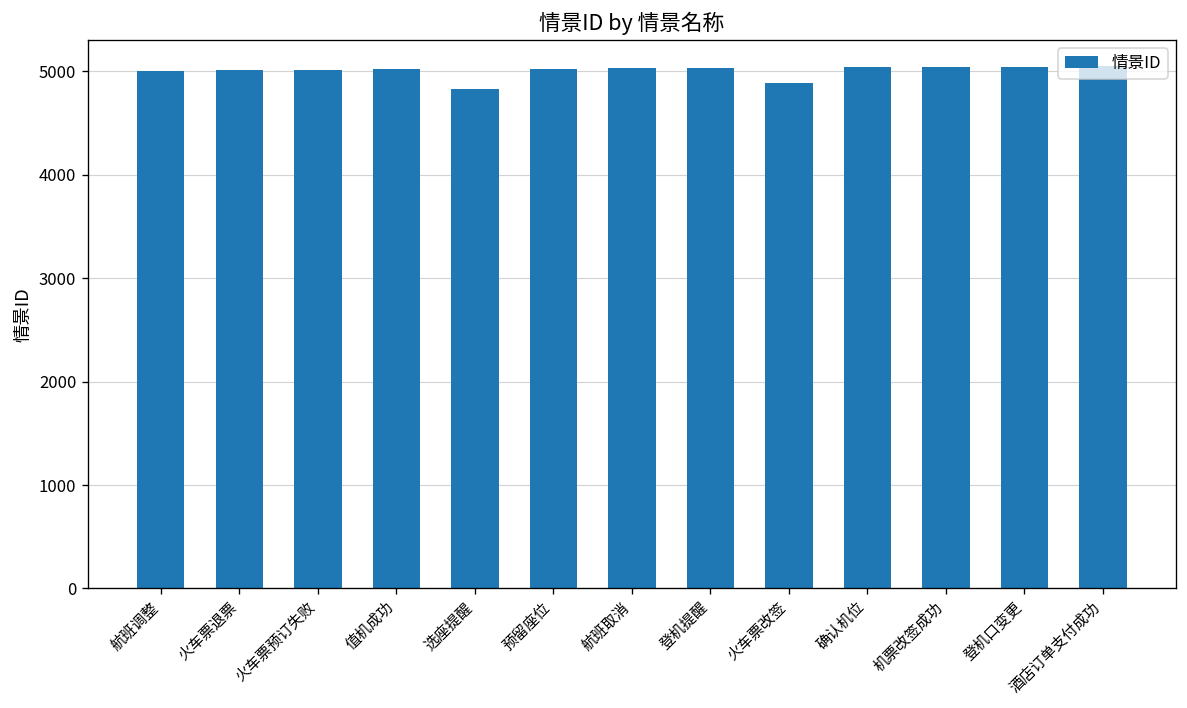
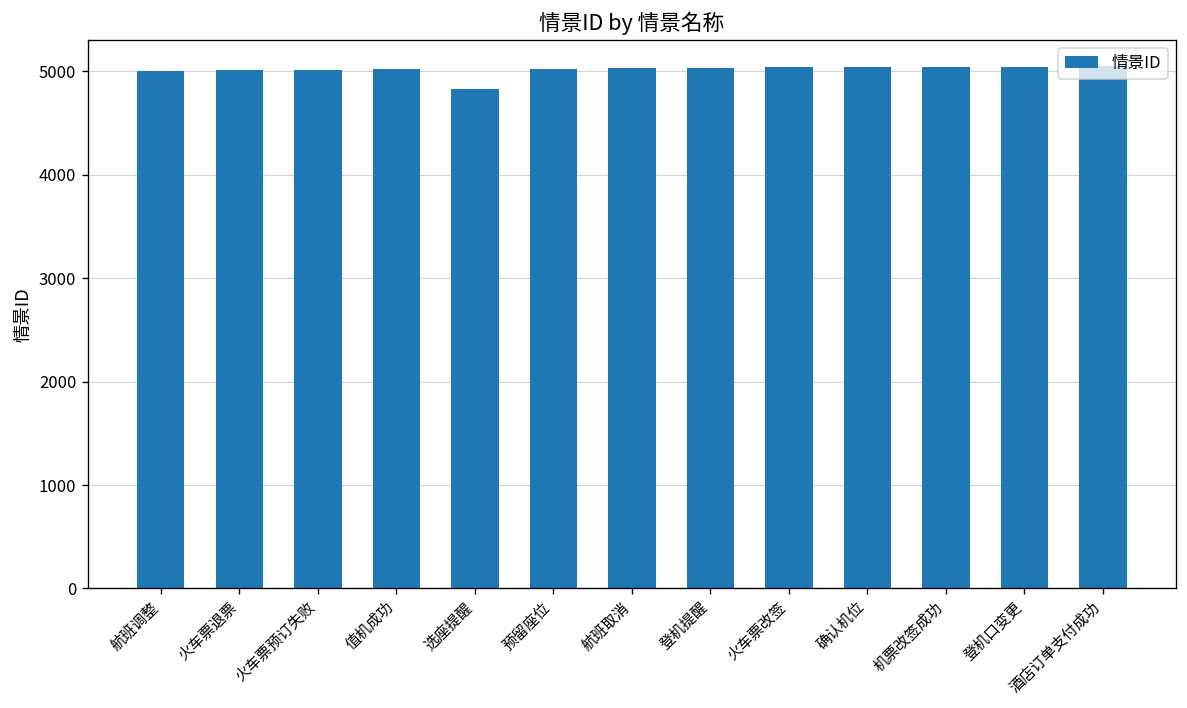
火车票改签: 4900 -> 5000
